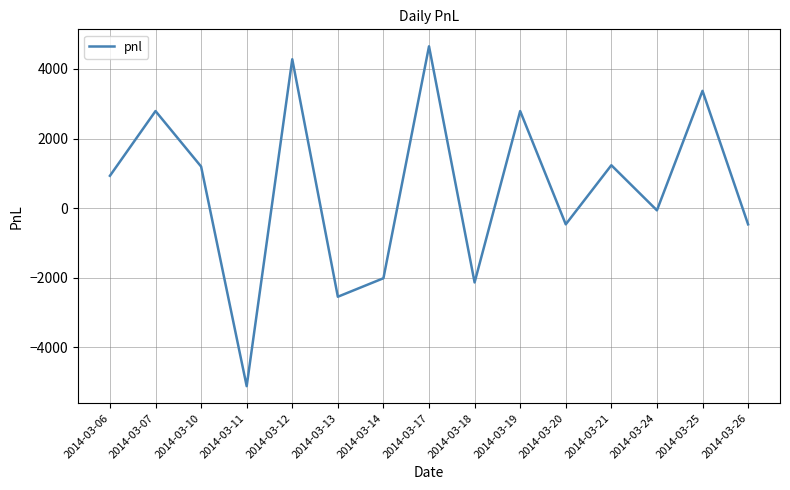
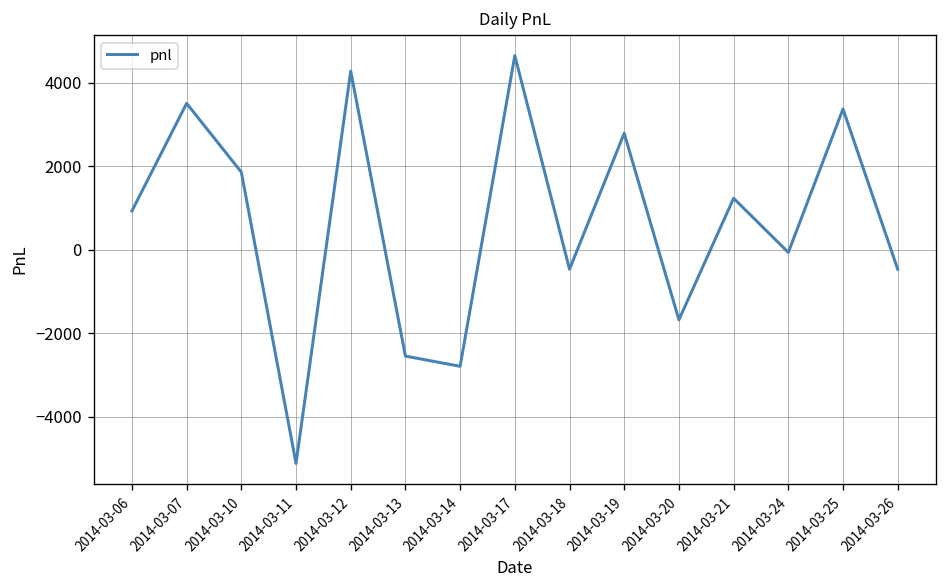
2014-03-07: 2800 -> 3500
2014-03-10: 1200 -> 1900
2014-03-14: -2000 -> -2800
2014-03-18: -2100 -> -500
2014-03-20: -500 -> -1700
